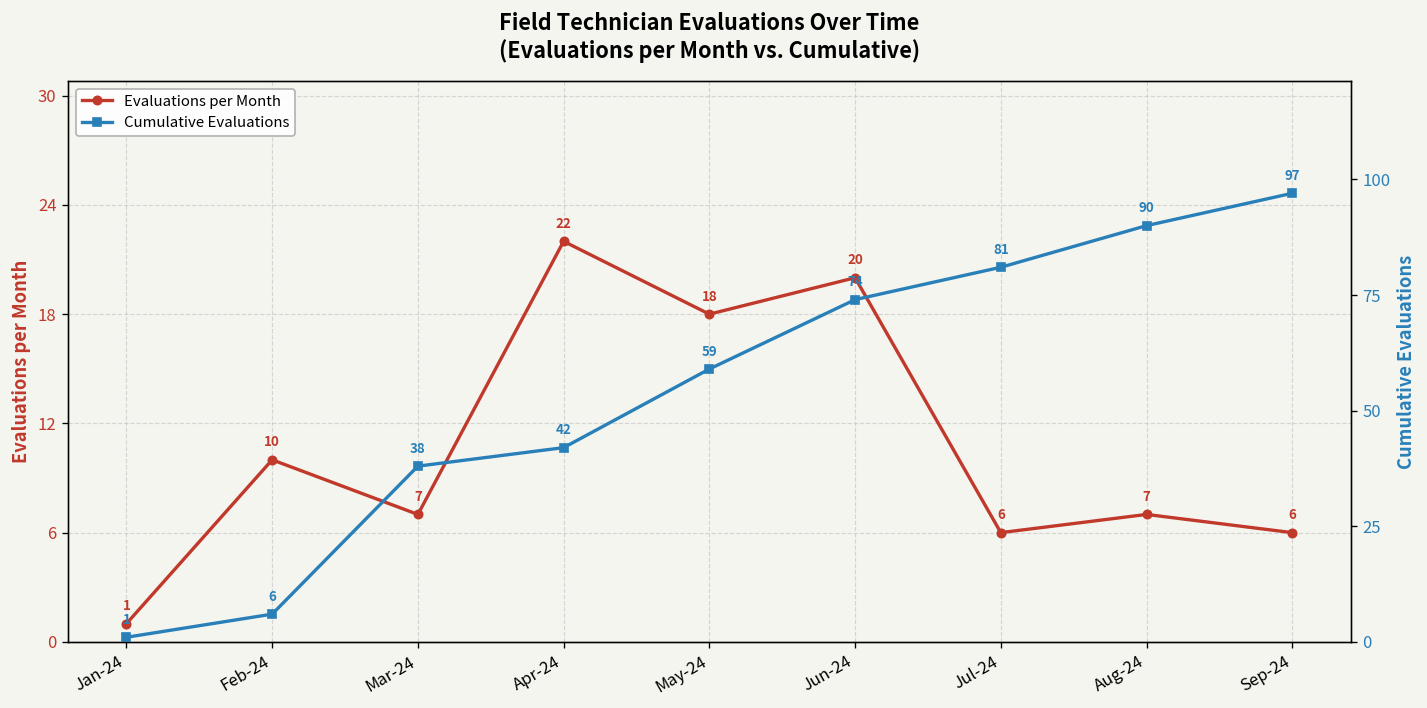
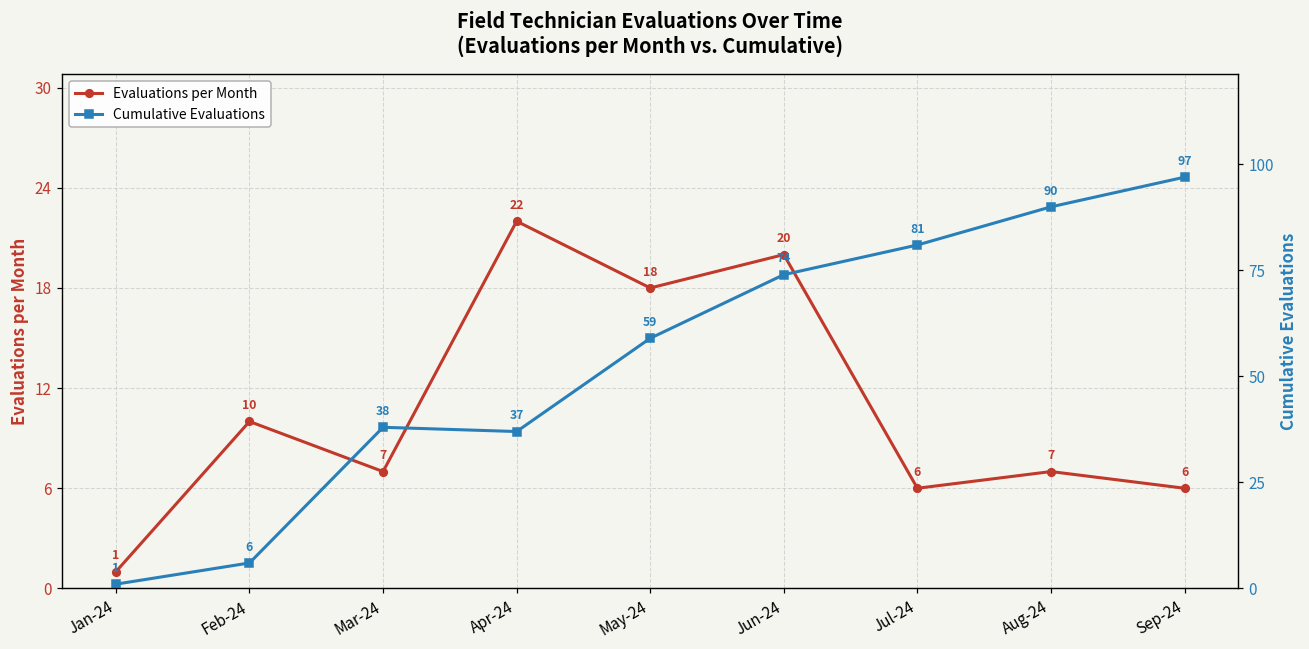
Cumulative Evaluations, Apr-24: 42 -> 37
